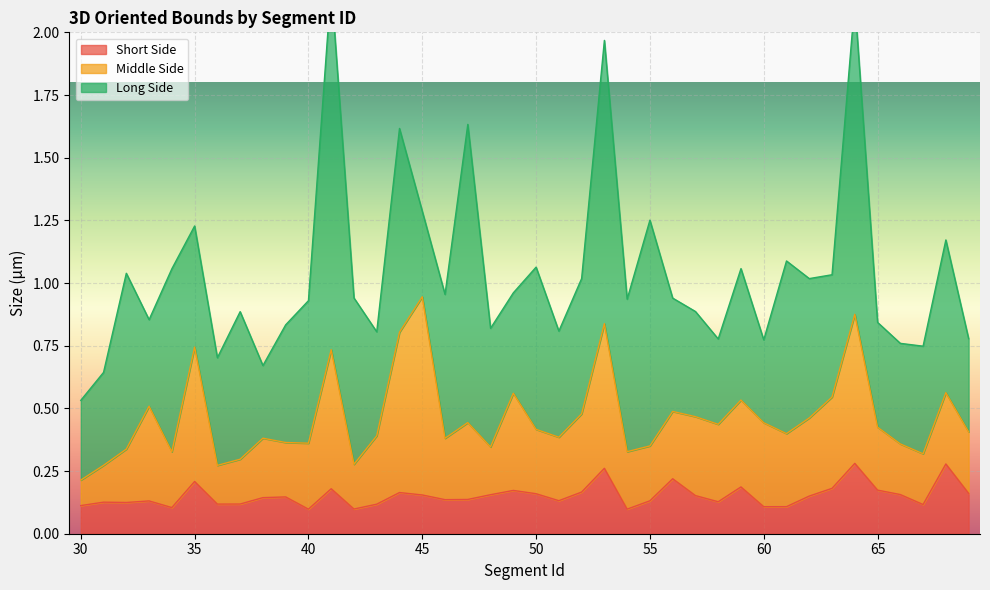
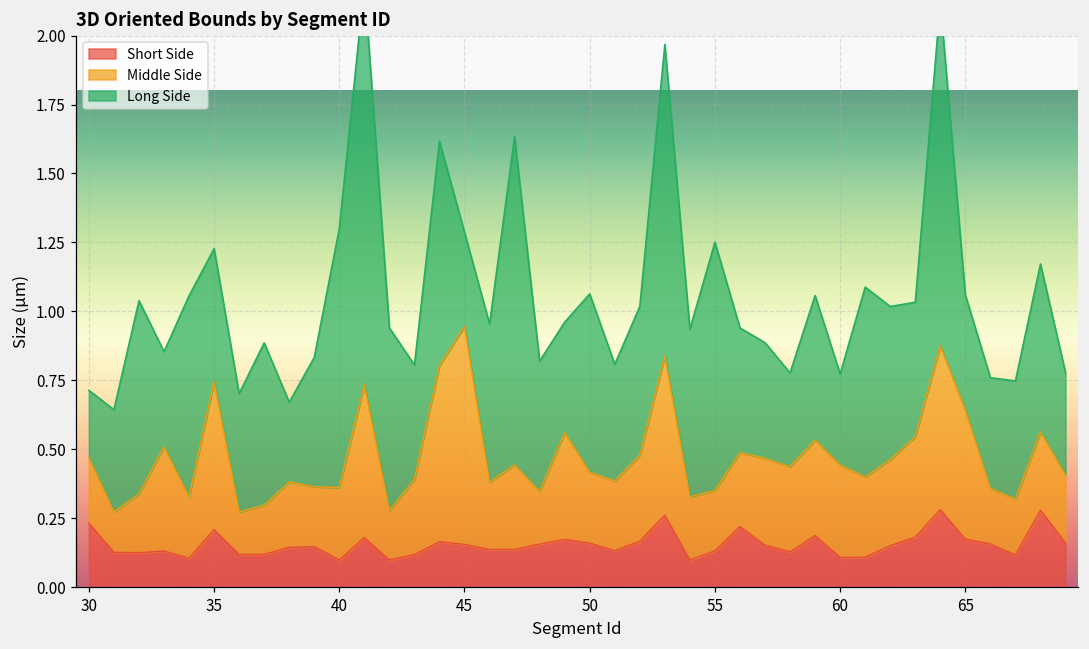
Short Side, 30: 0.11 -> 0.23
Middle Side, 30: 0.10 -> 0.24
Long Side, 30: 0.32 -> 0.24
Long Side, 40: 0.57 -> 0.94
Middle Side, 65: 0.25 -> 0.47
